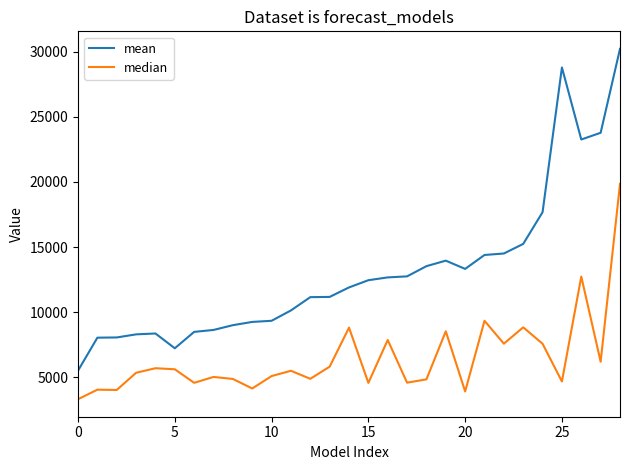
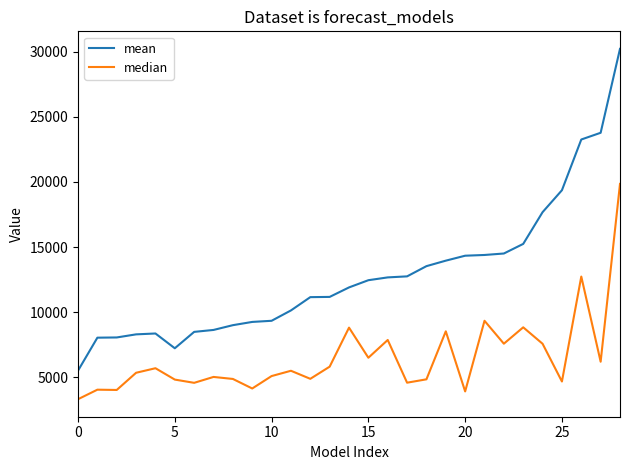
median, 5: 5600 -> 4800
median, 15: 4600 -> 6500
mean, 20: 13300 -> 14300
mean, 25: 28800 -> 19400
